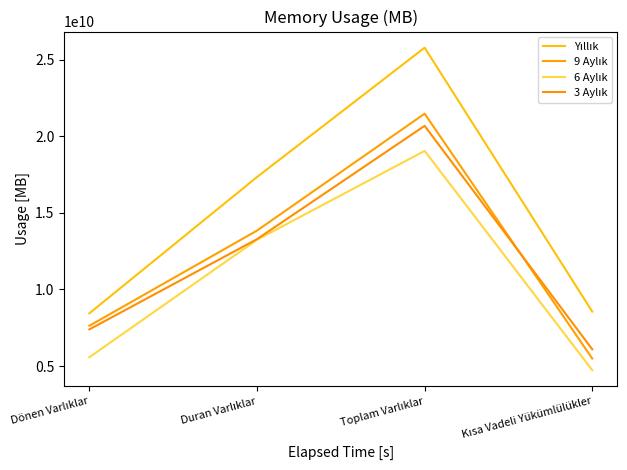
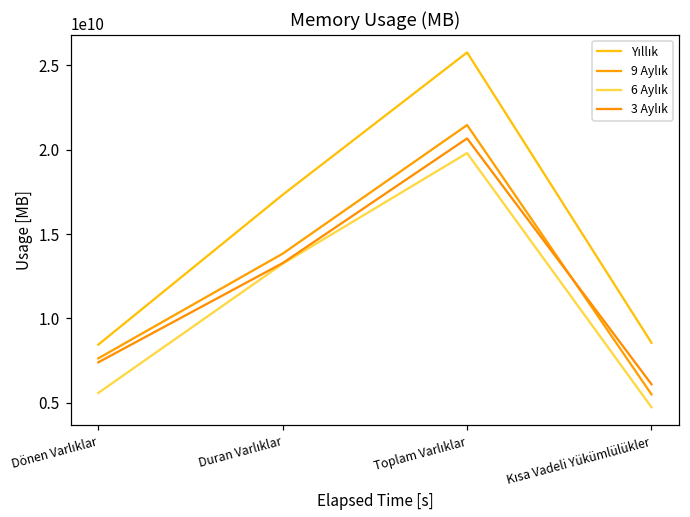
6 Aylık, Toplam Varlıklar: 19000000000 -> 19800000000
